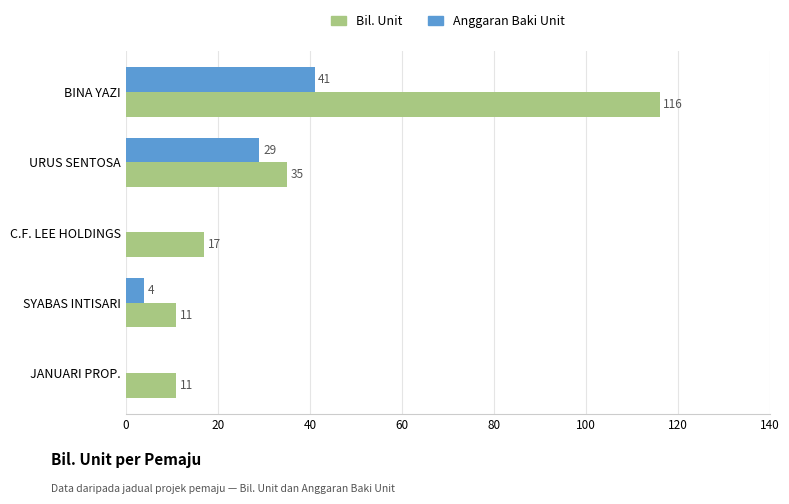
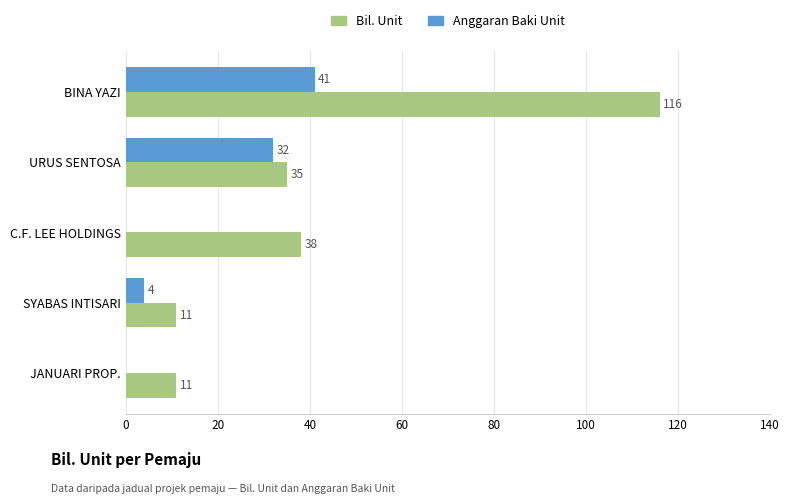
Anggaran Baki Unit, URUS SENTOSA: 29 -> 32
Bil. Unit, C.F. LEE HOLDINGS: 17 -> 38
